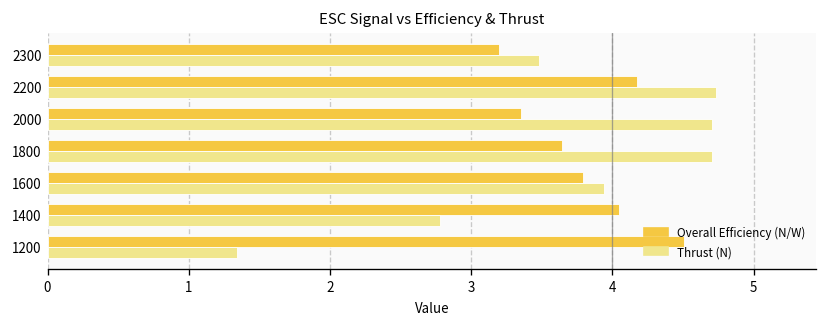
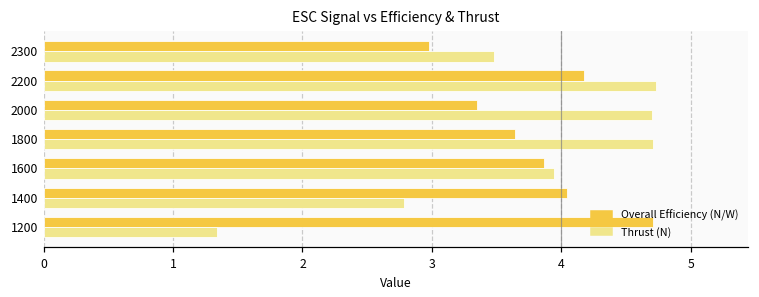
Overall Efficiency (N/W), 2300: 3.20 -> 2.98
Overall Efficiency (N/W), 1600: 3.79 -> 3.87
Overall Efficiency (N/W), 1200: 4.51 -> 4.71
